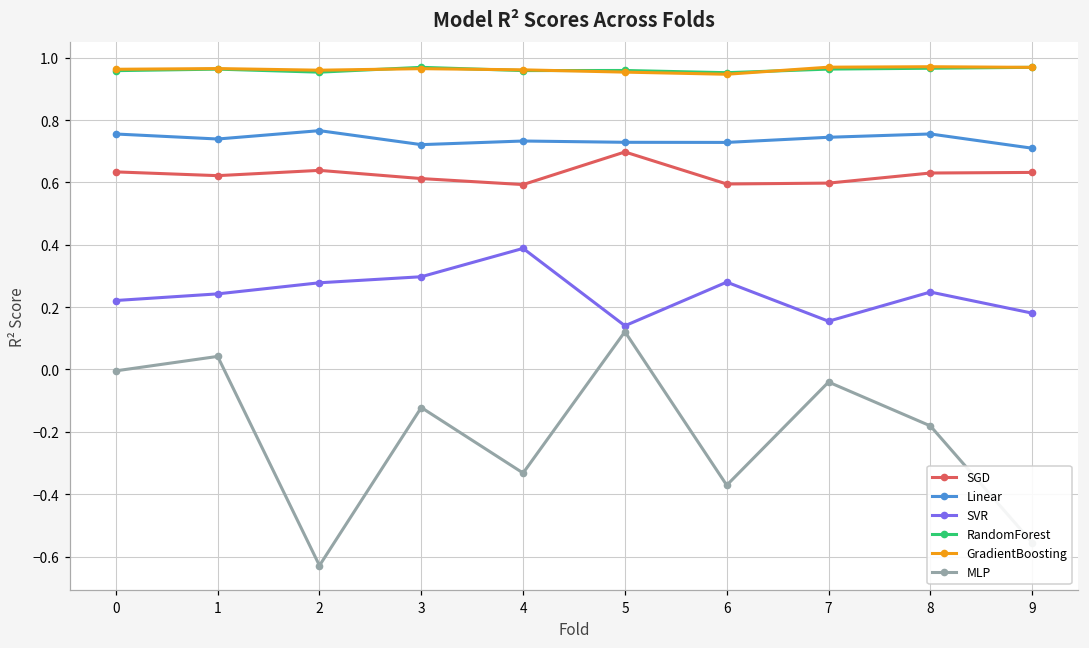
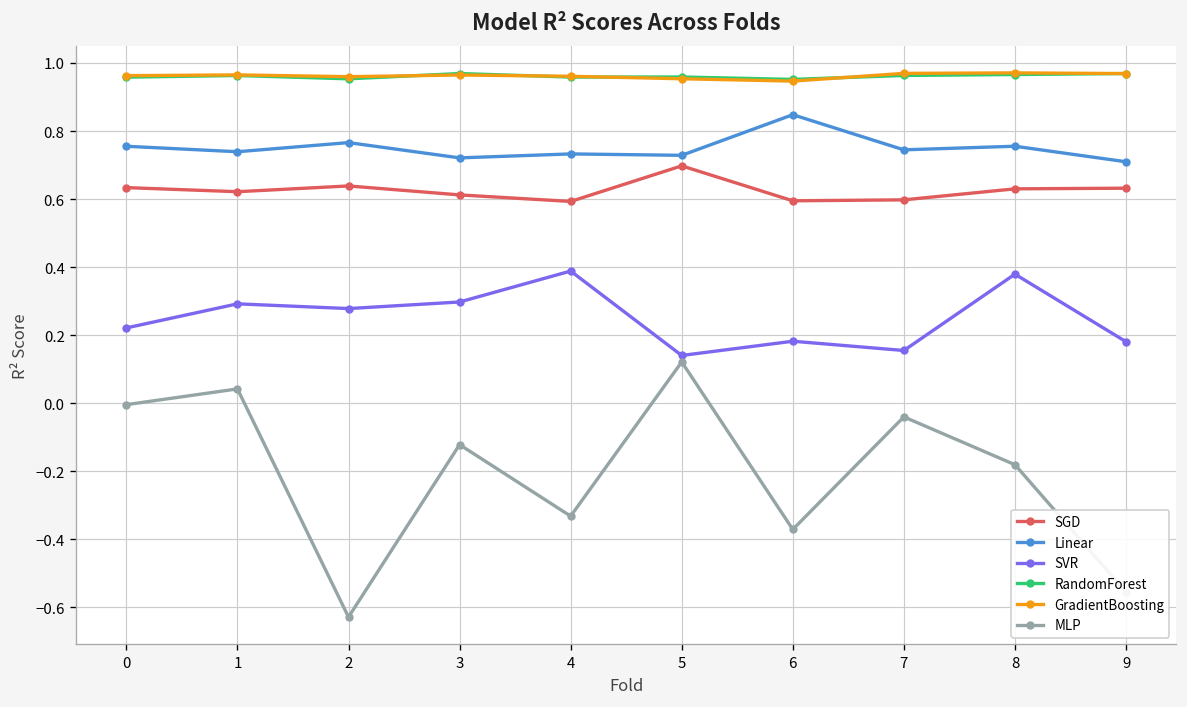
SVR, 1: 0.24 -> 0.29
Linear, 6: 0.73 -> 0.85
SVR, 6: 0.28 -> 0.18
SVR, 8: 0.25 -> 0.38
